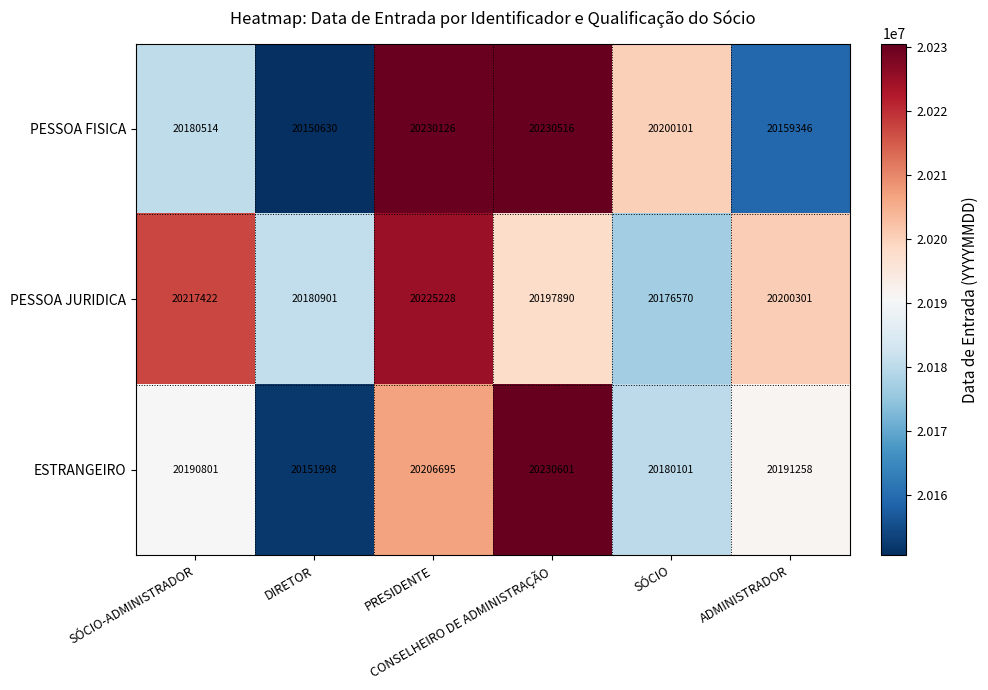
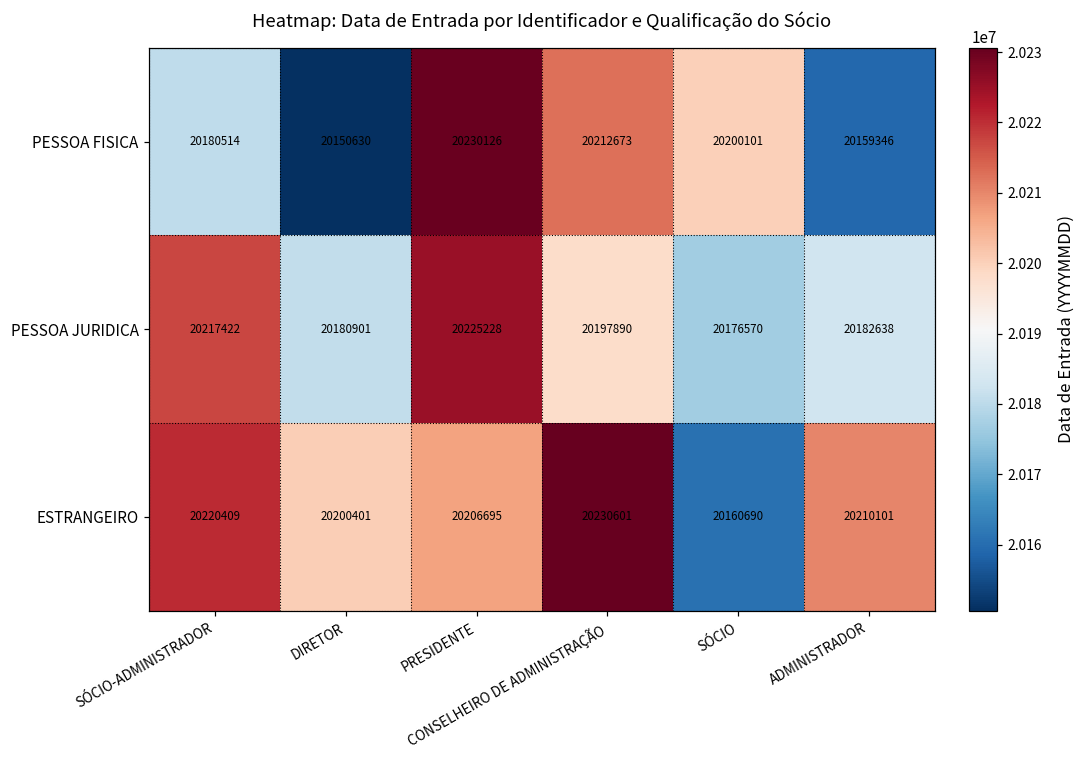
PESSOA FISICA, CONSELHEIRO DE ADMINISTRAÇÃO: 20230516 -> 20212673
PESSOA JURIDICA, ADMINISTRADOR: 20200301 -> 20182638
ESTRANGEIRO, SÓCIO-ADMINISTRADOR: 20190801 -> 20220409
ESTRANGEIRO, DIRETOR: 20151998 -> 20200401
ESTRANGEIRO, SÓCIO: 20180101 -> 20160690
ESTRANGEIRO, ADMINISTRADOR: 20191258 -> 20210101
